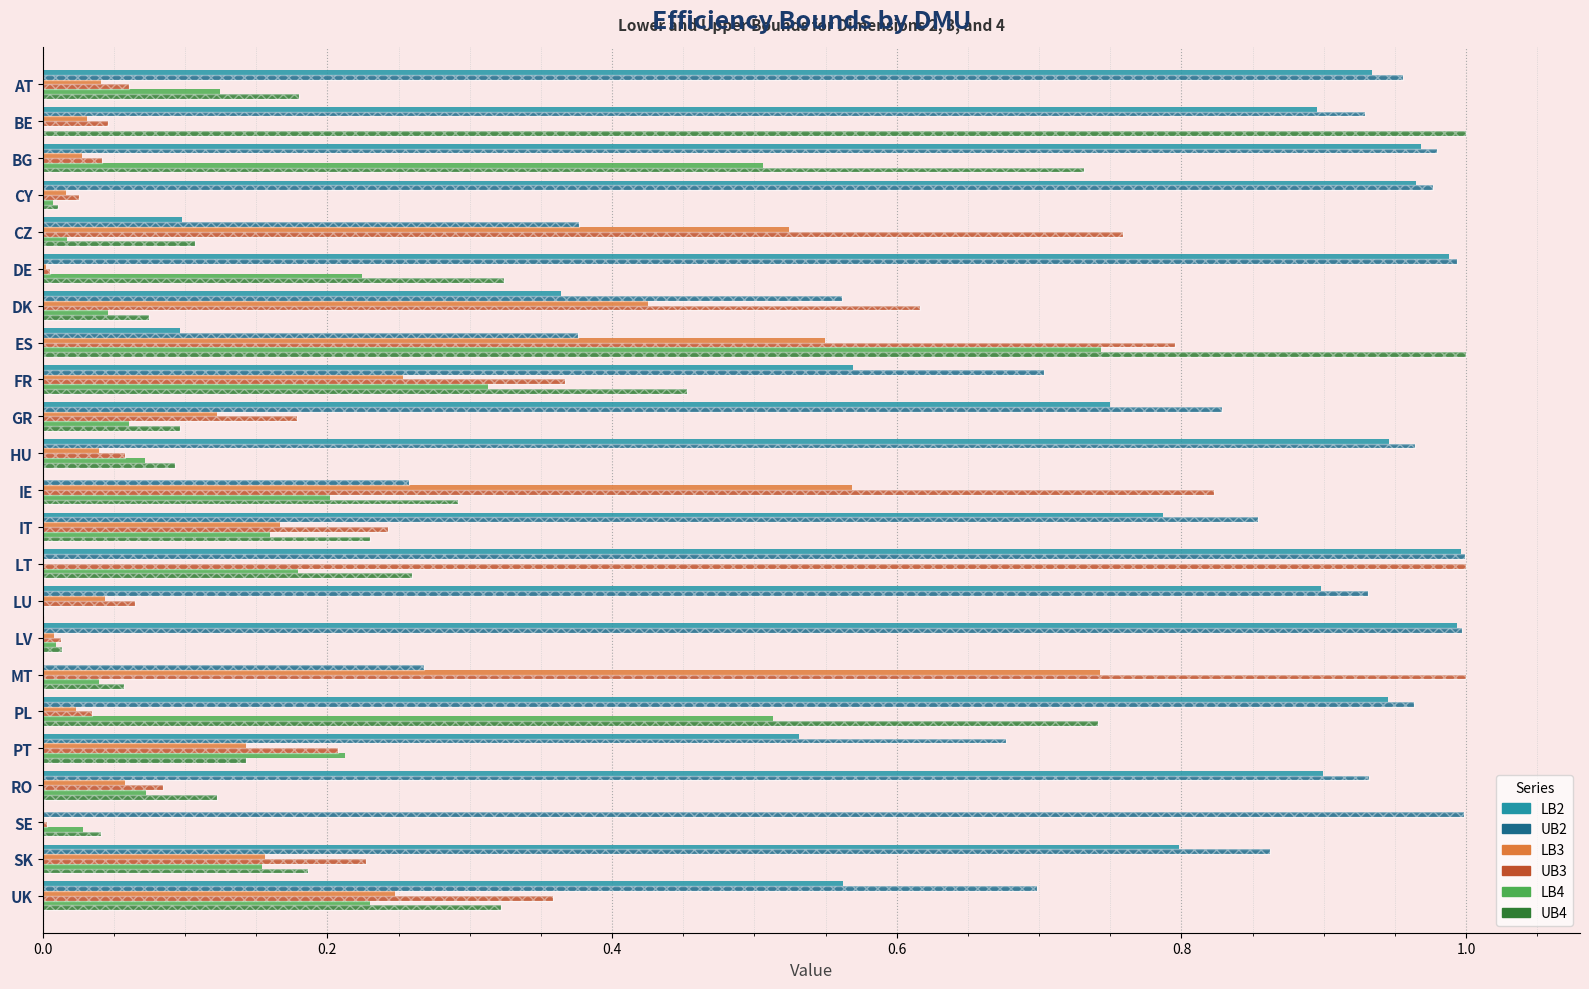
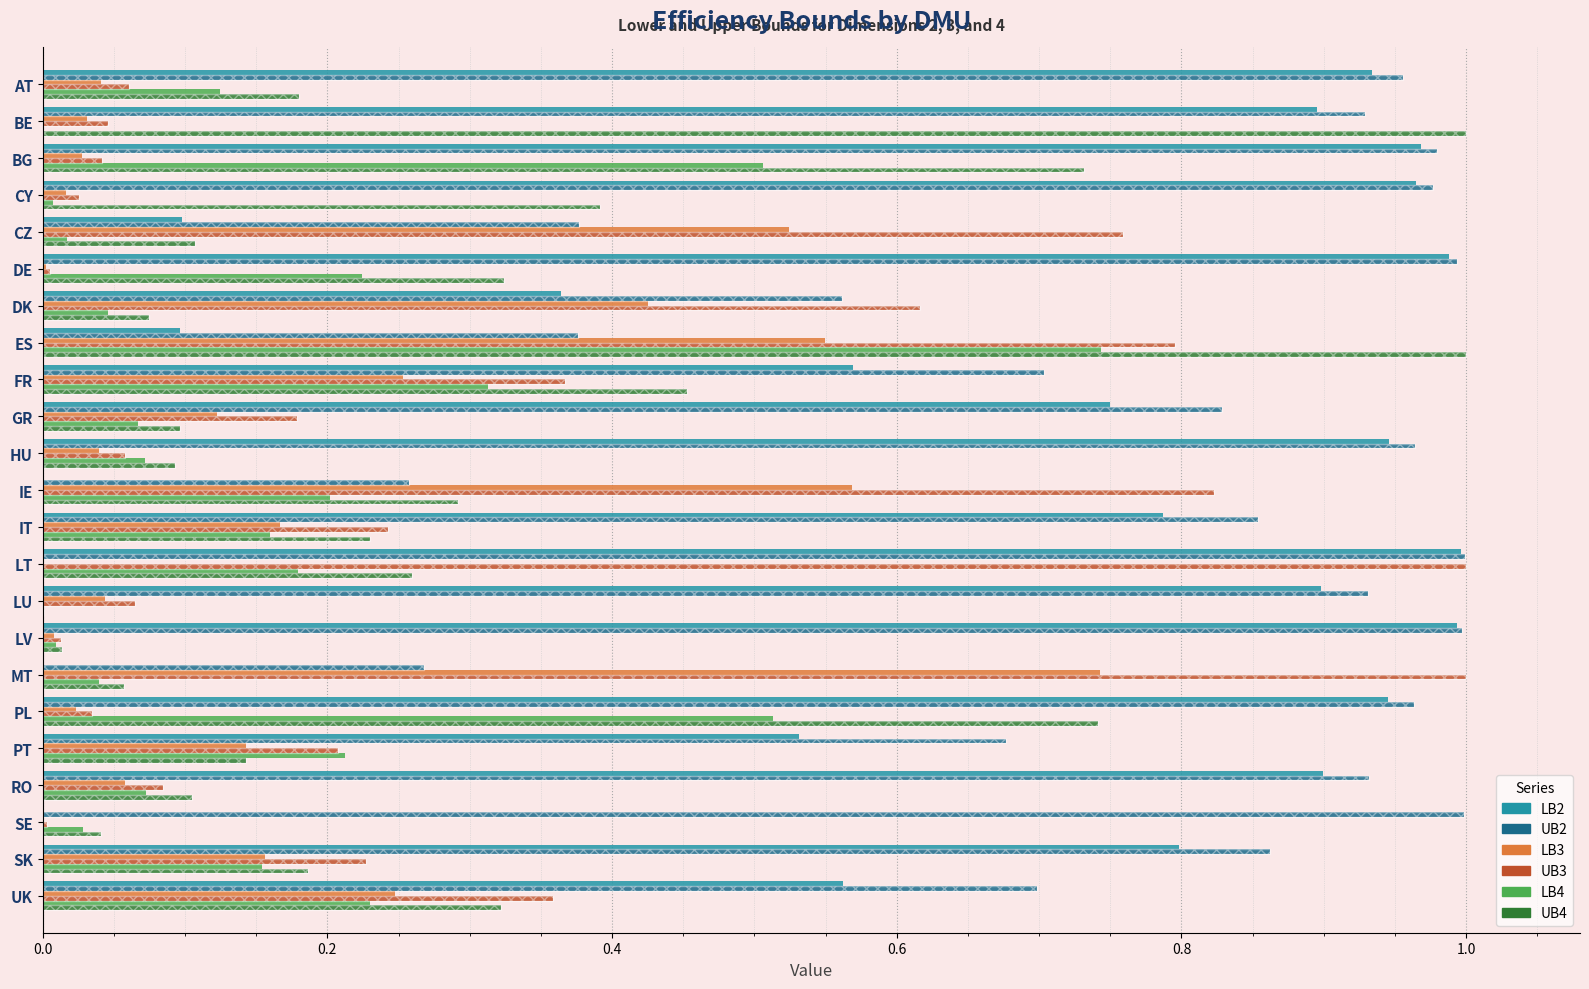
UB4, CY: 0.011 -> 0.391
LB4, GR: 0.061 -> 0.067
UB4, RO: 0.122 -> 0.105
